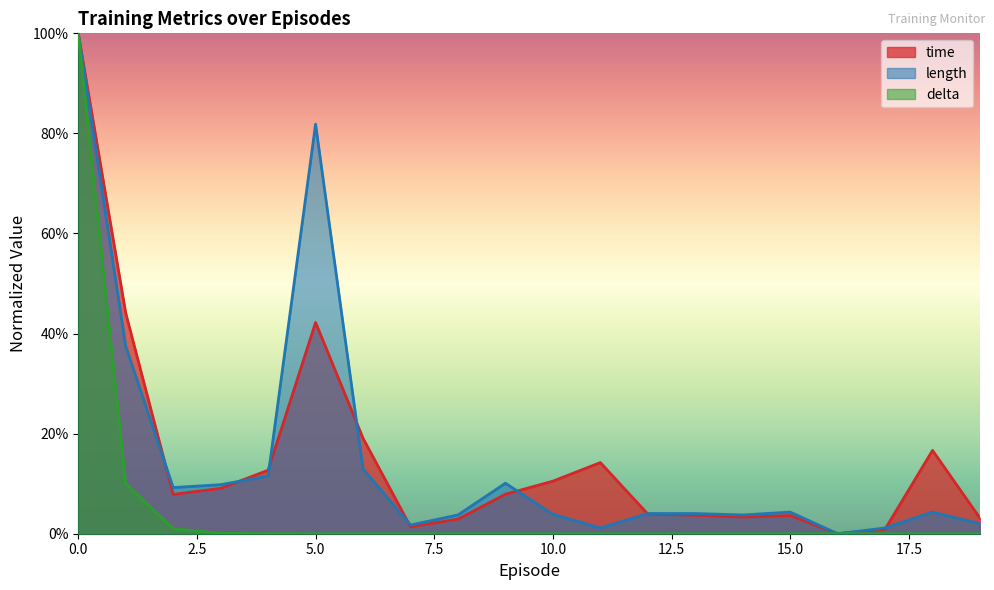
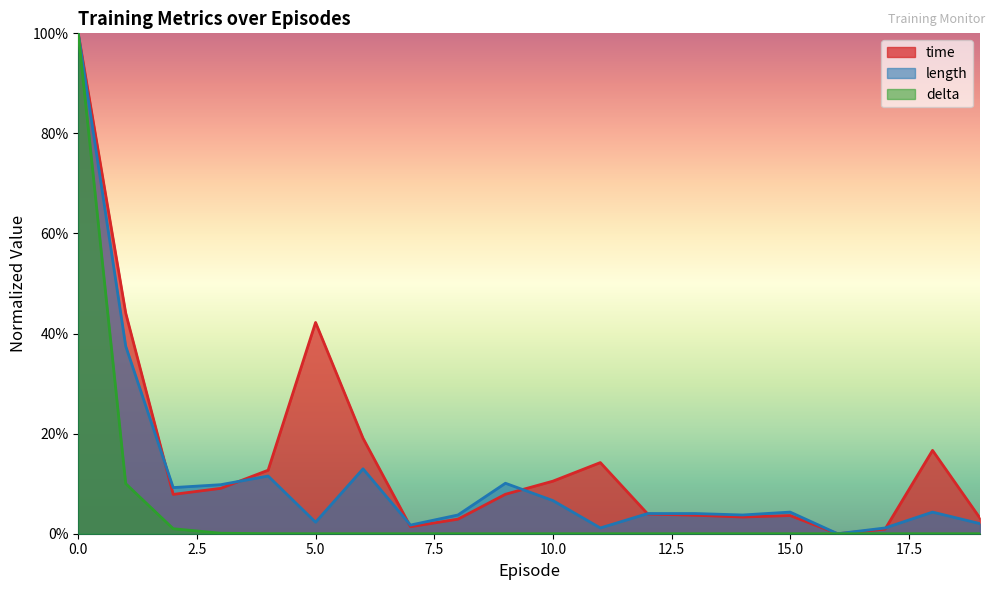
length, 5.0: 82% -> 2%
length, 10.0: 4% -> 7%
